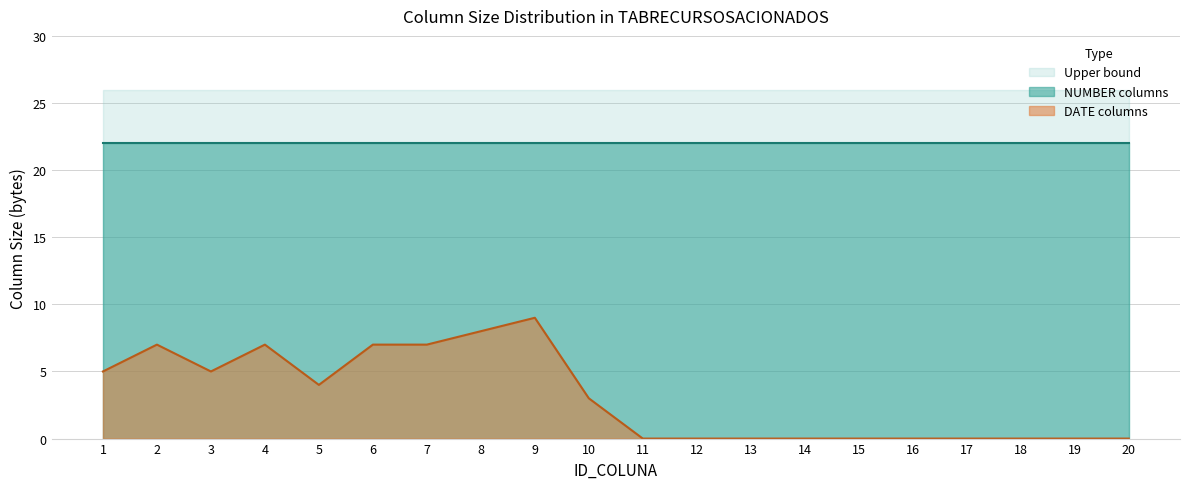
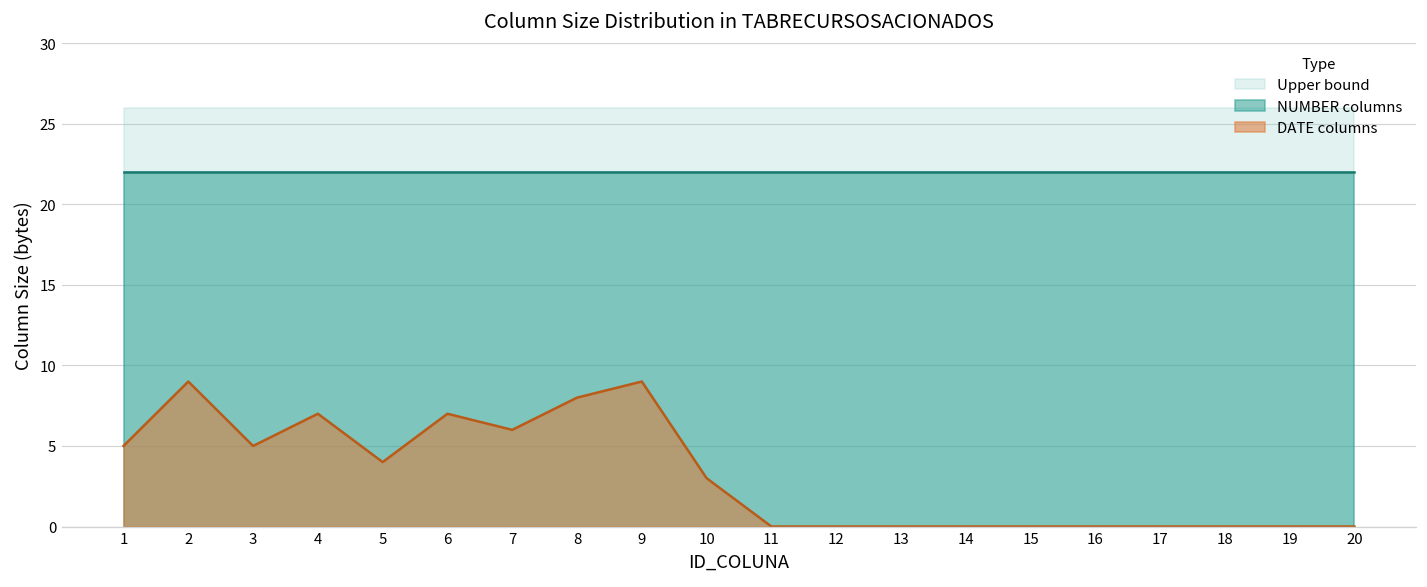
DATE columns, 2: 7 -> 9
DATE columns, 7: 7 -> 6
